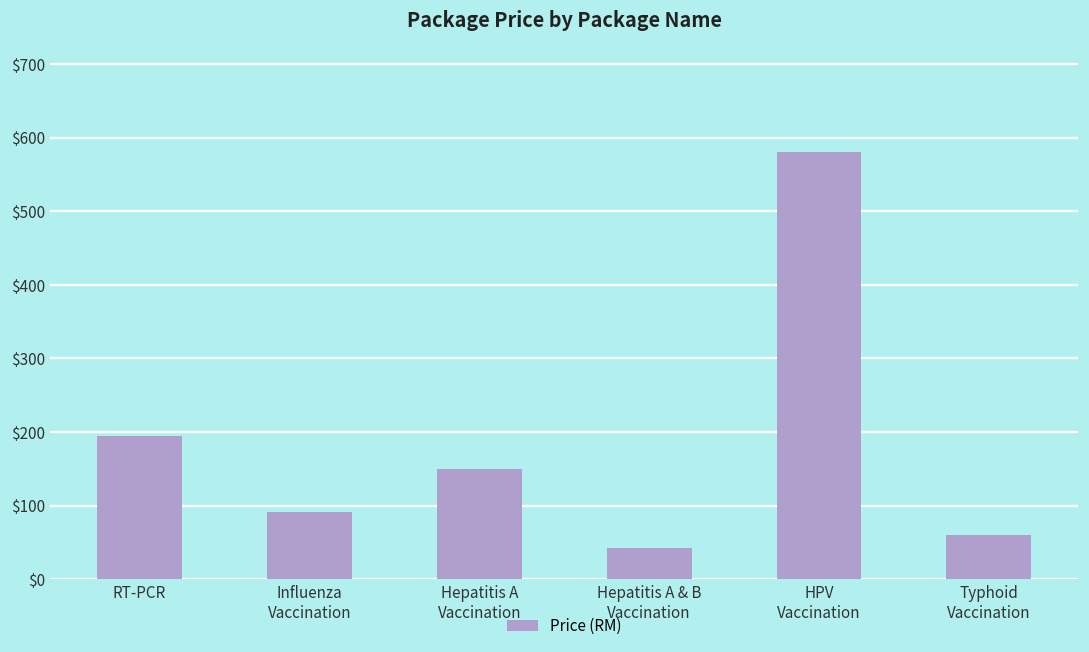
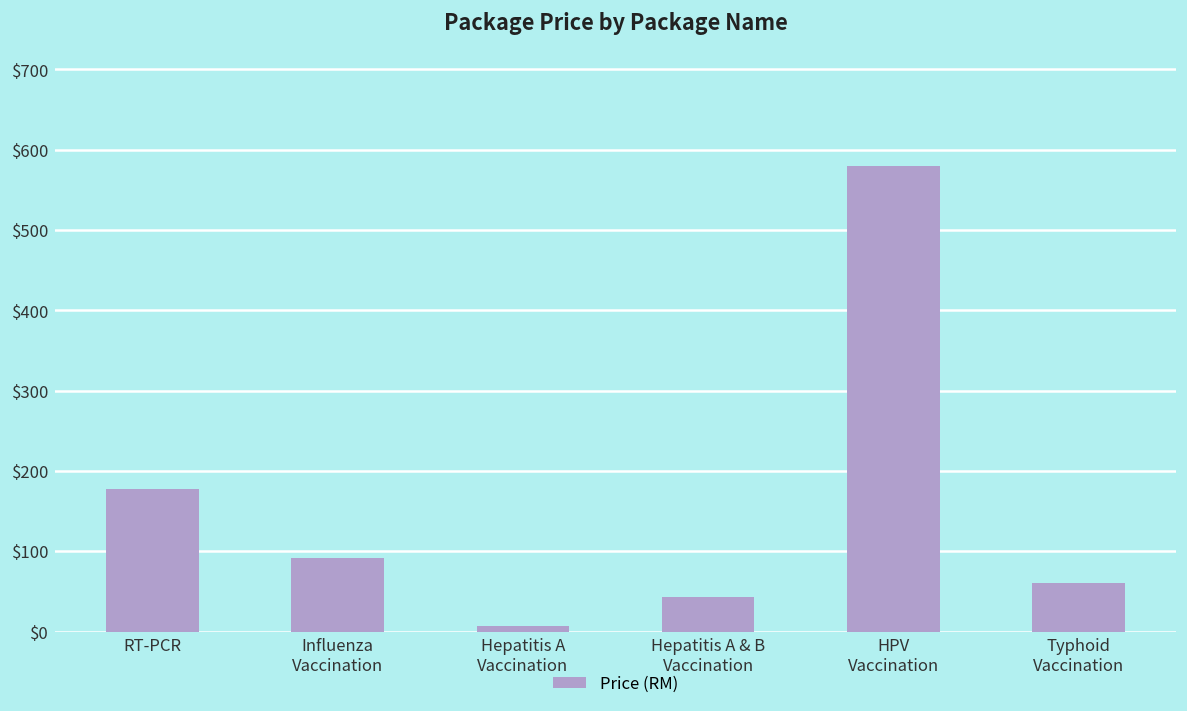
RT-PCR: $200 -> $180
Hepatitis A Vaccination: $150 -> $10
